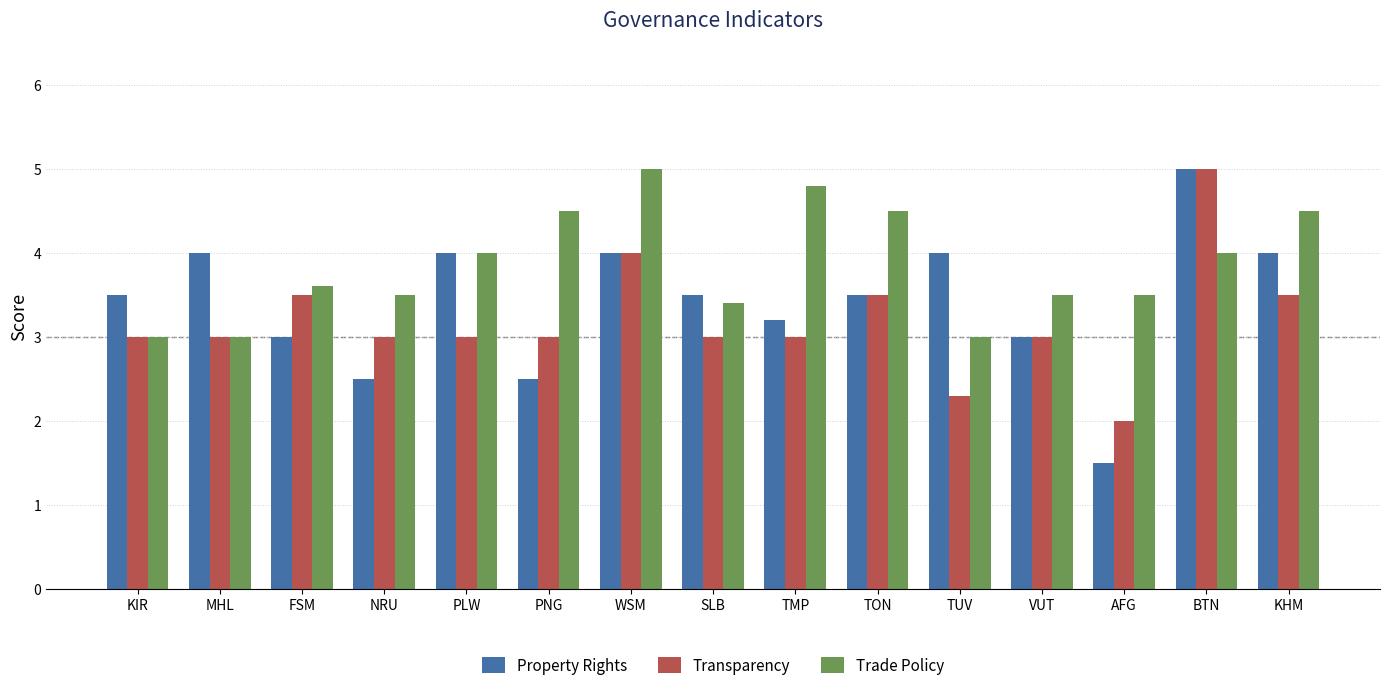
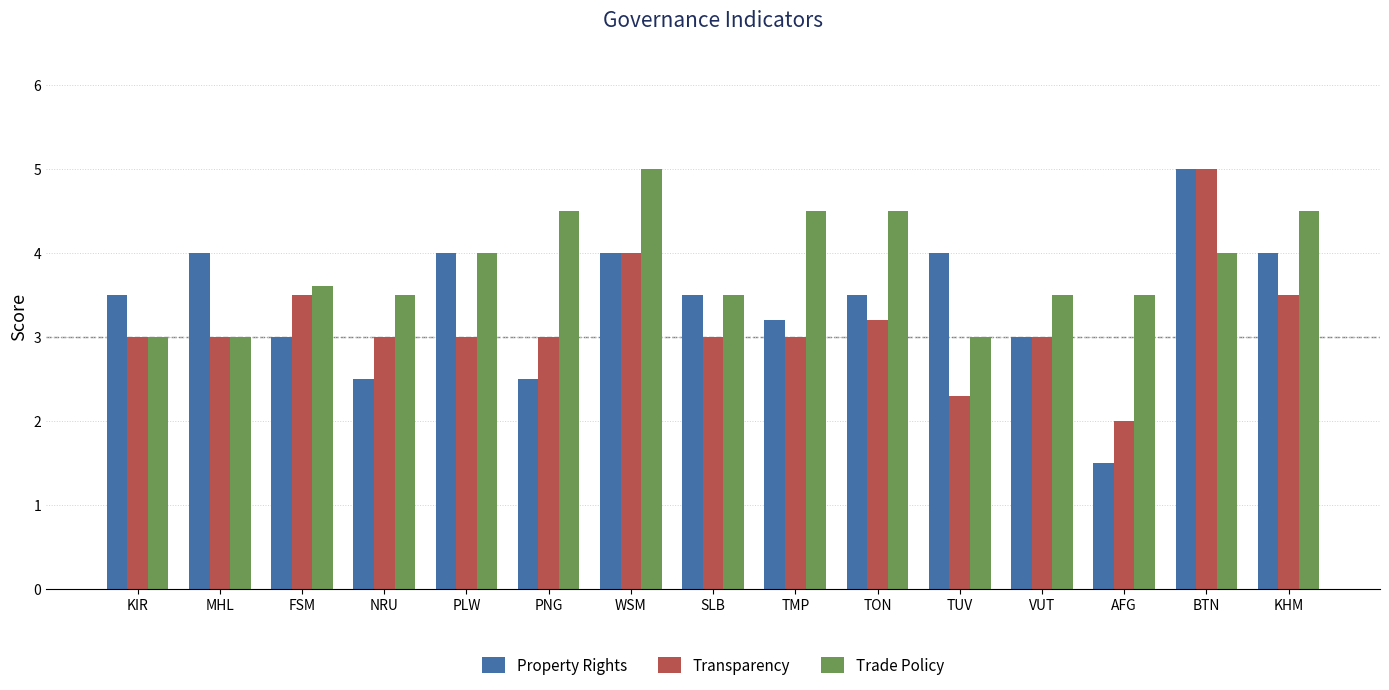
Trade Policy, SLB: 3.4 -> 3.5
Trade Policy, TMP: 4.8 -> 4.5
Transparency, TON: 3.5 -> 3.2
